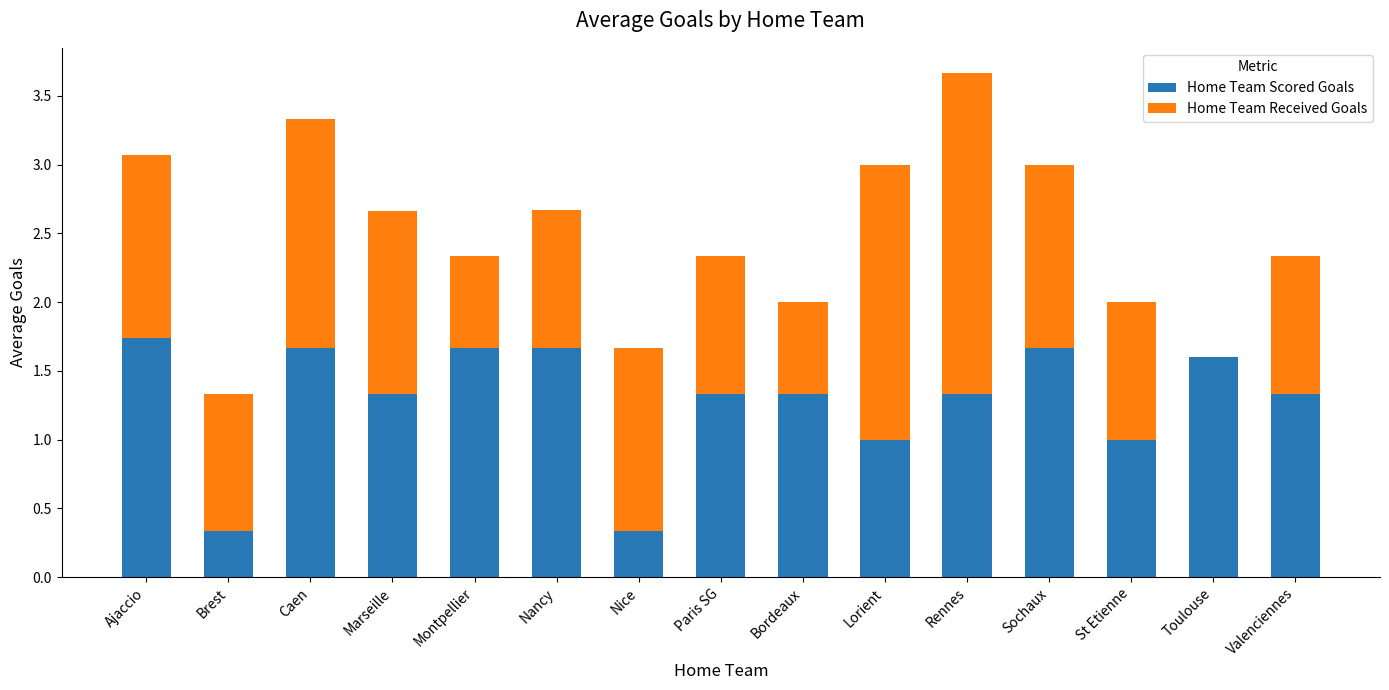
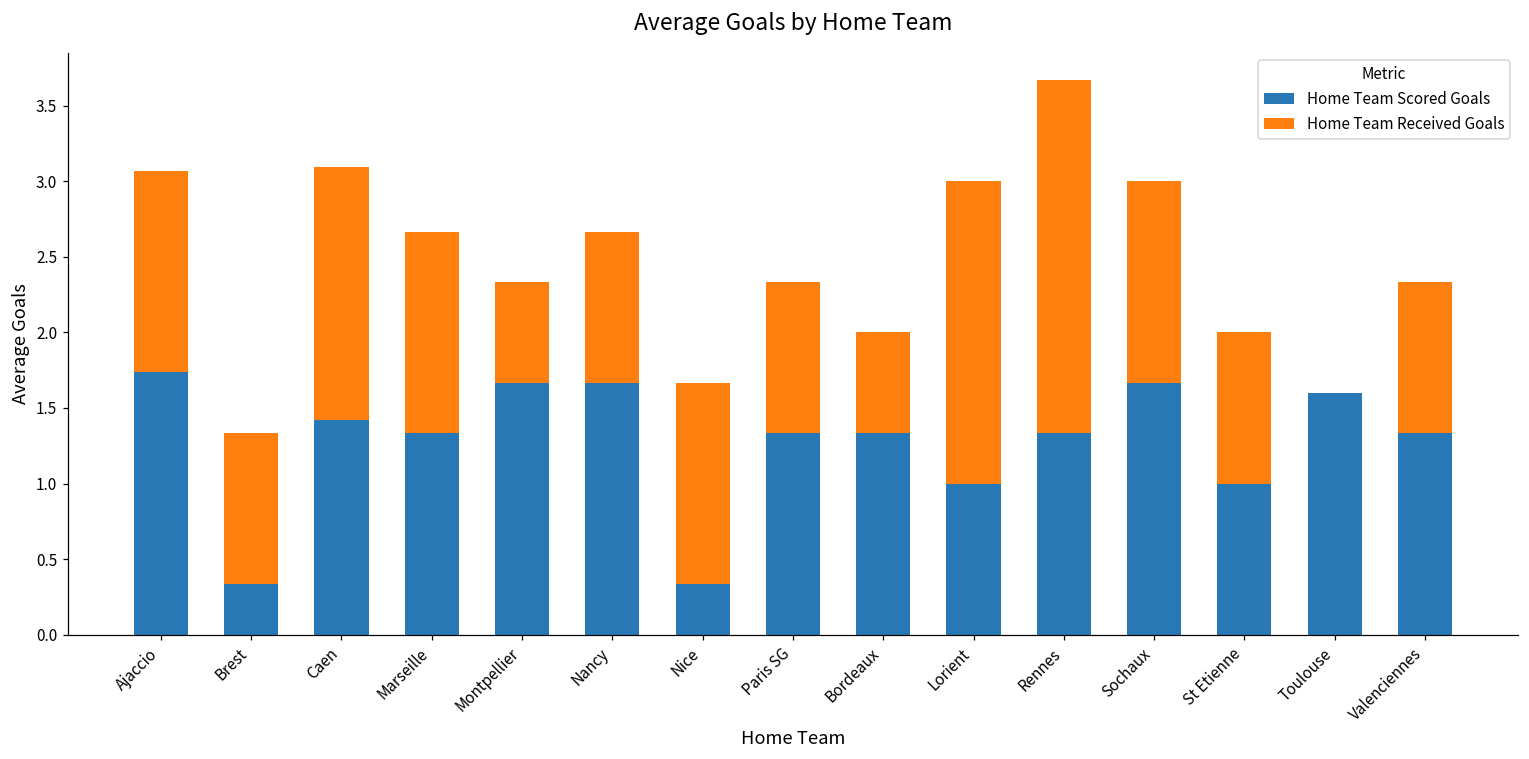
Home Team Scored Goals, Caen: 1.67 -> 1.42
